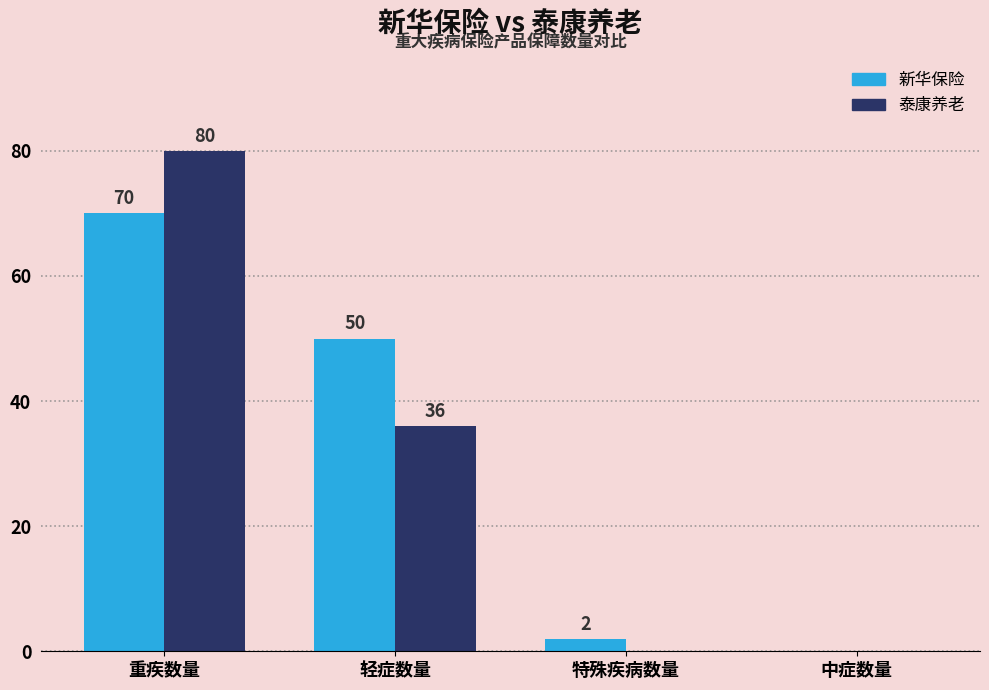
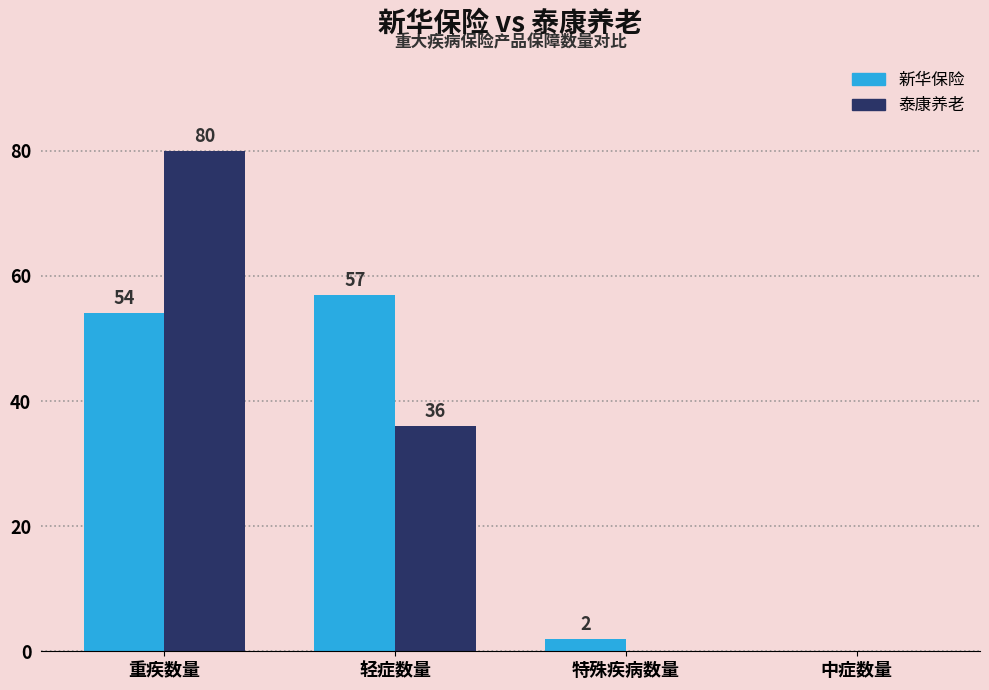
新华保险, 重疾数量: 70 -> 54
新华保险, 轻症数量: 50 -> 57
